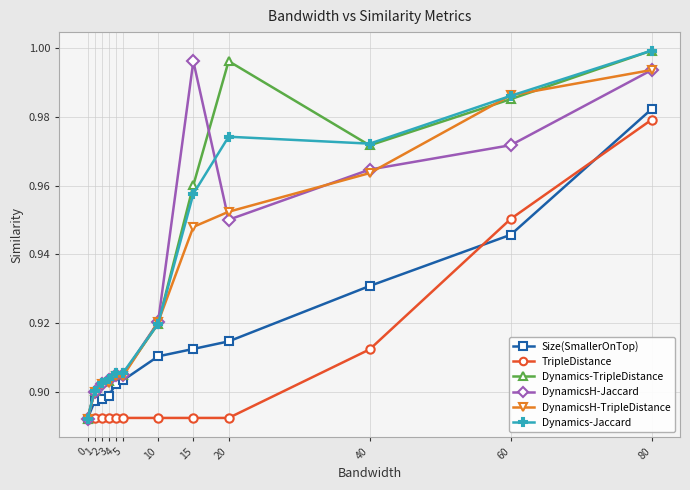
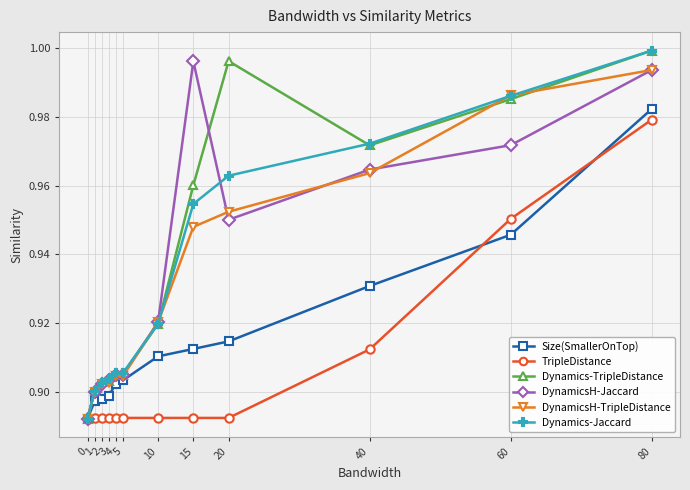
Dynamics-Jaccard, 15: 0.958 -> 0.955
Dynamics-Jaccard, 20: 0.974 -> 0.963
